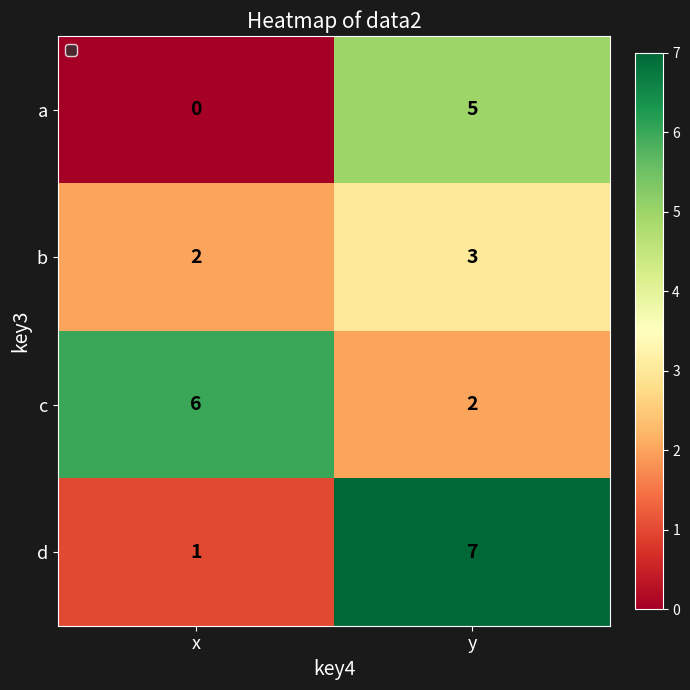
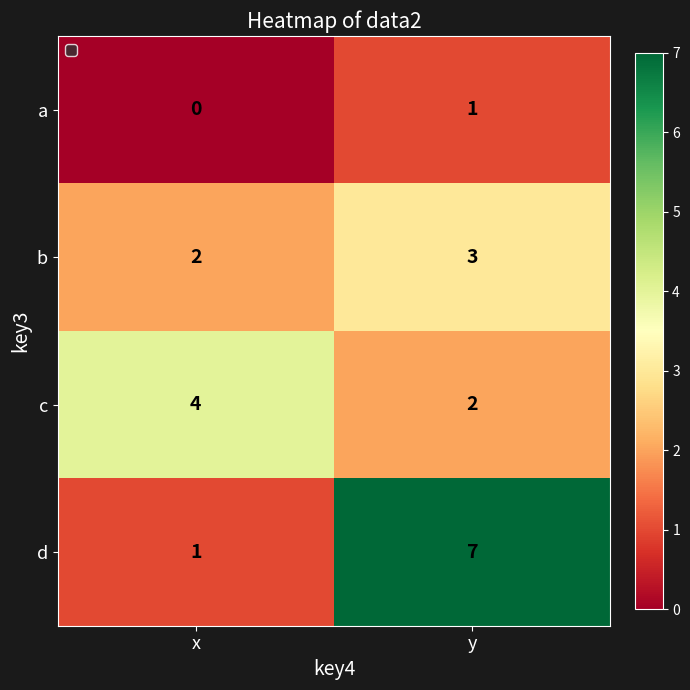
a, y: 5 -> 1
c, x: 6 -> 4
